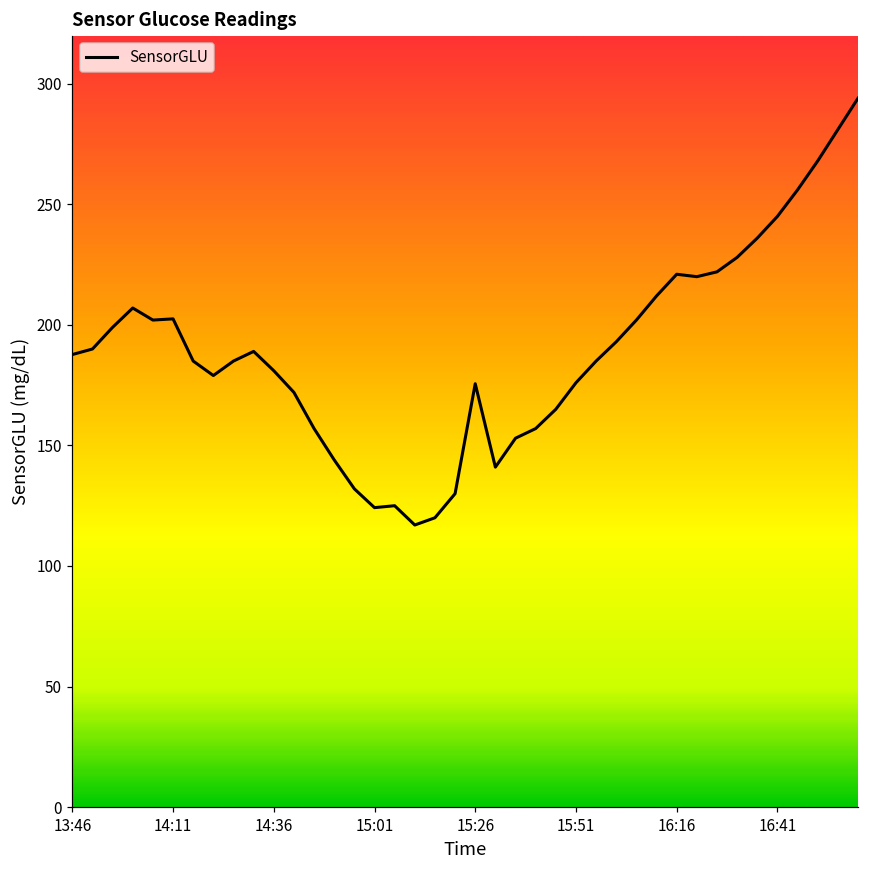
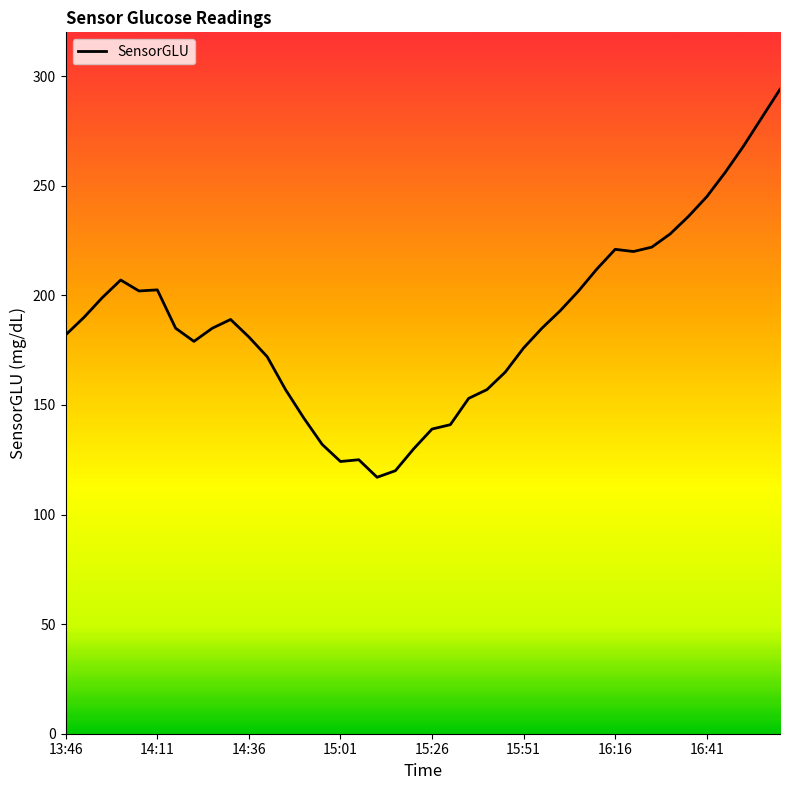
13:46: 188 -> 182
15:26: 176 -> 139
